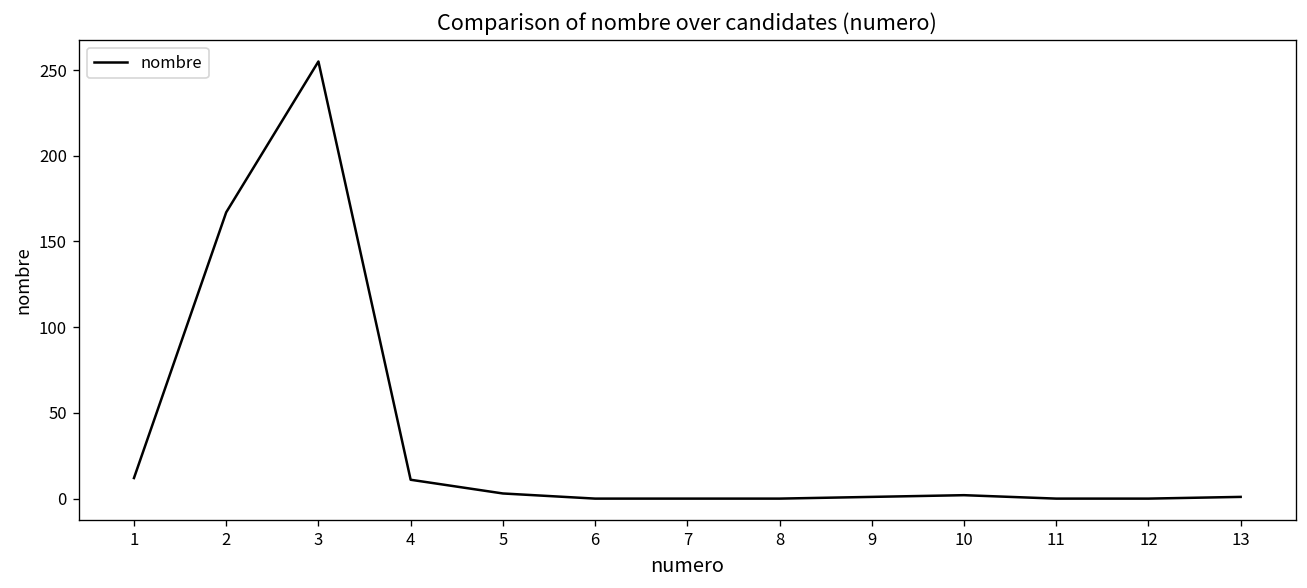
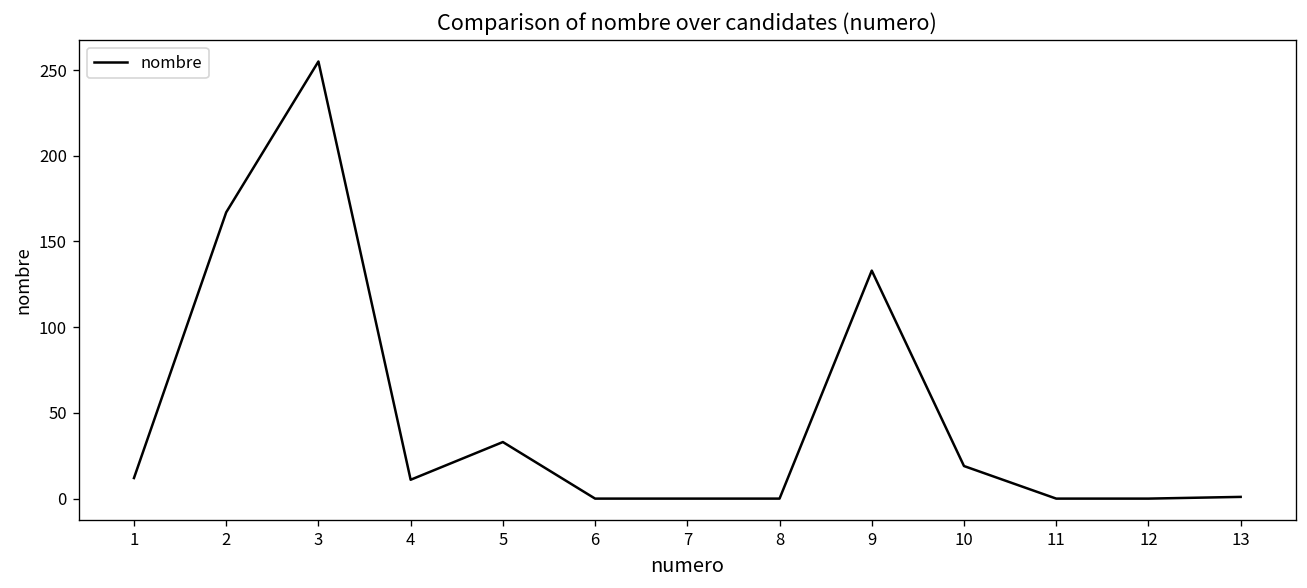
5: 3 -> 33
9: 1 -> 133
10: 2 -> 19
